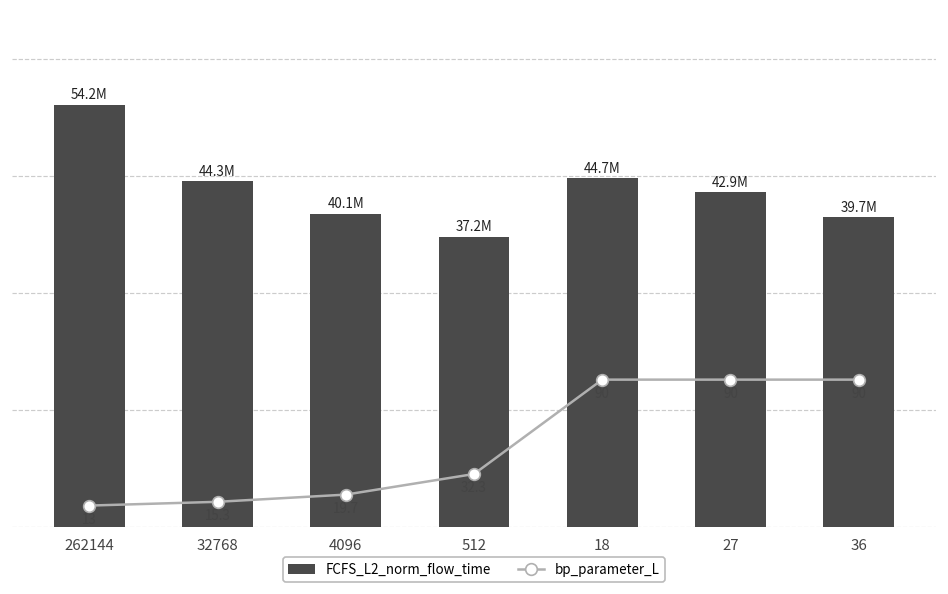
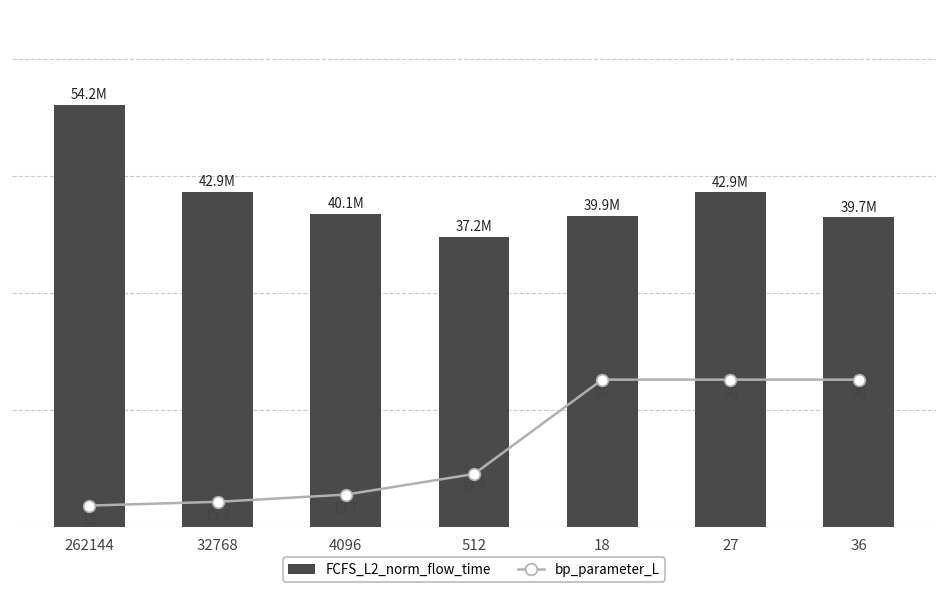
FCFS_L2_norm_flow_time, 32768: 44.3M -> 42.9M
FCFS_L2_norm_flow_time, 18: 44.7M -> 39.9M
